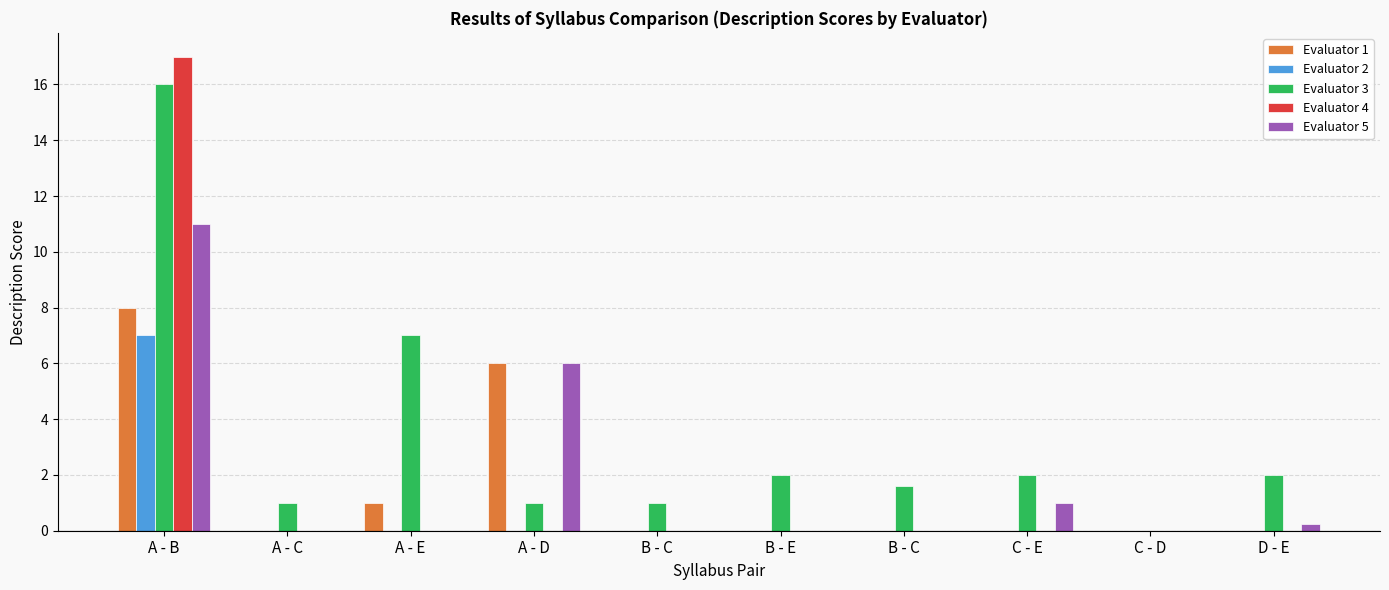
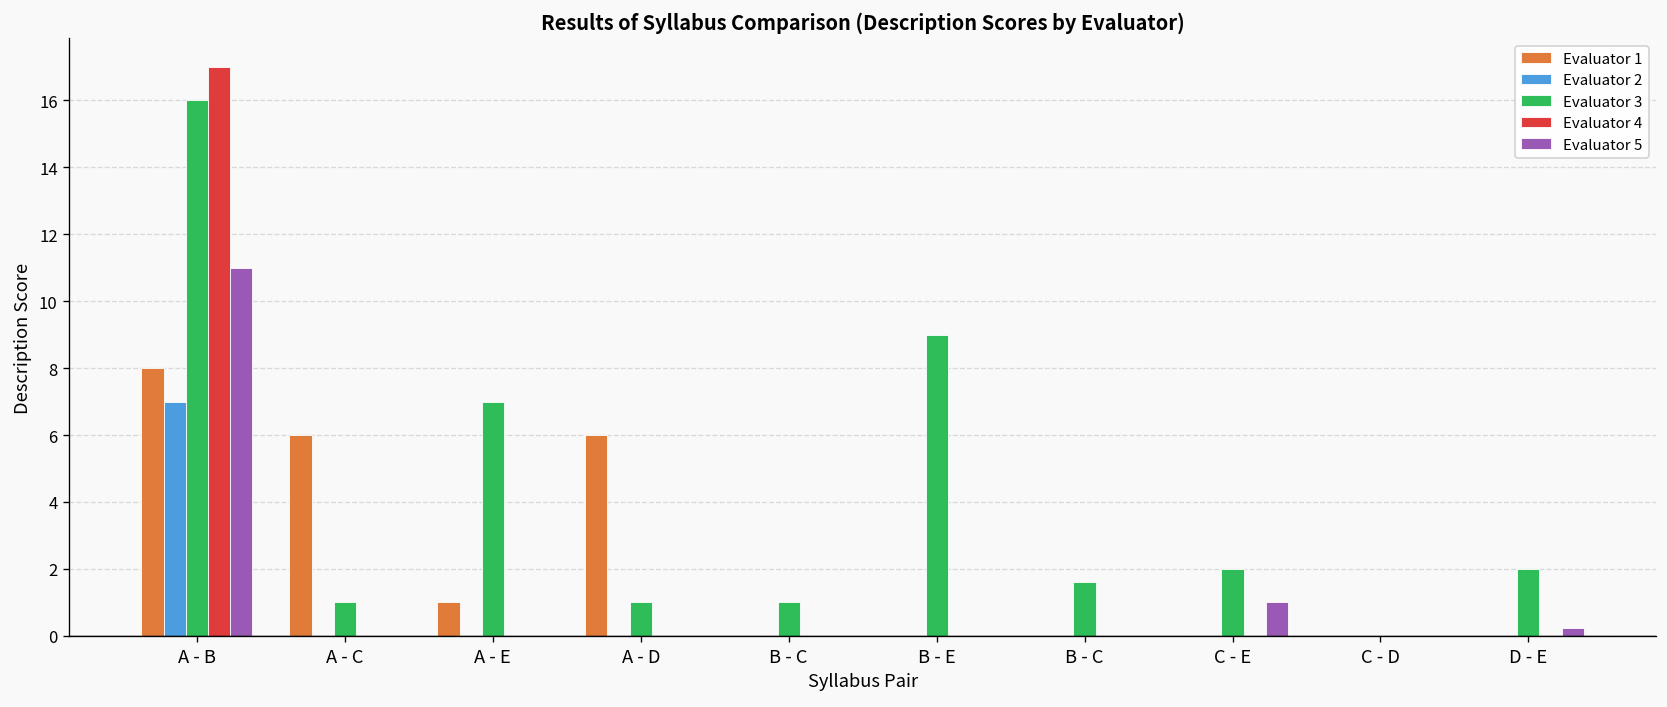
Evaluator 1, A - C: 0 -> 6
Evaluator 5, A - D: 6 -> 0
Evaluator 3, B - E: 2 -> 9
